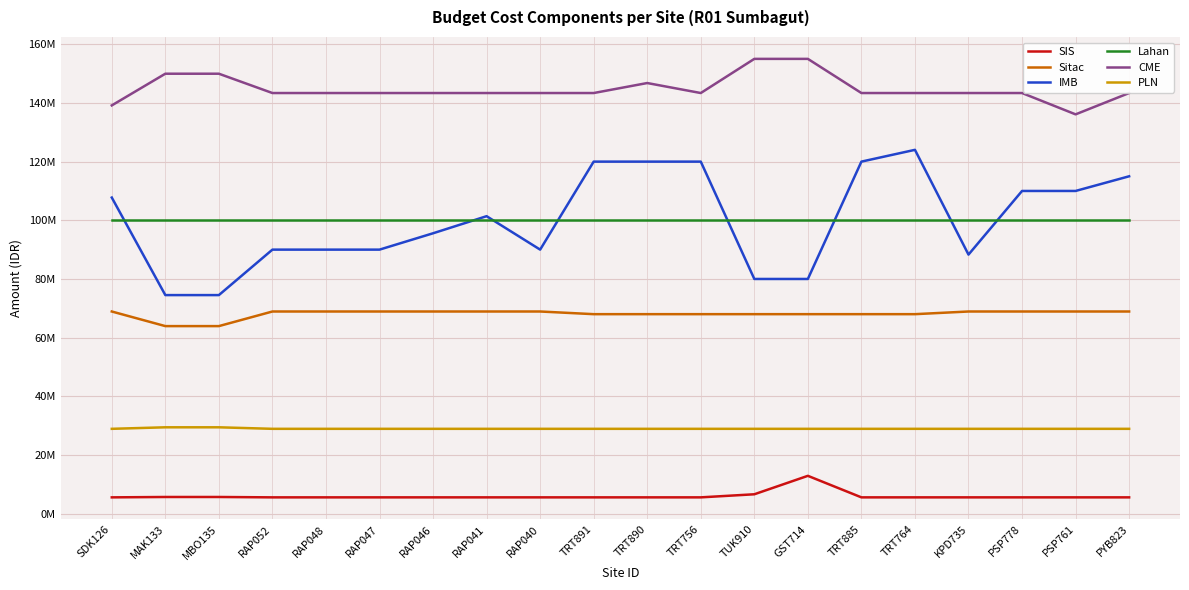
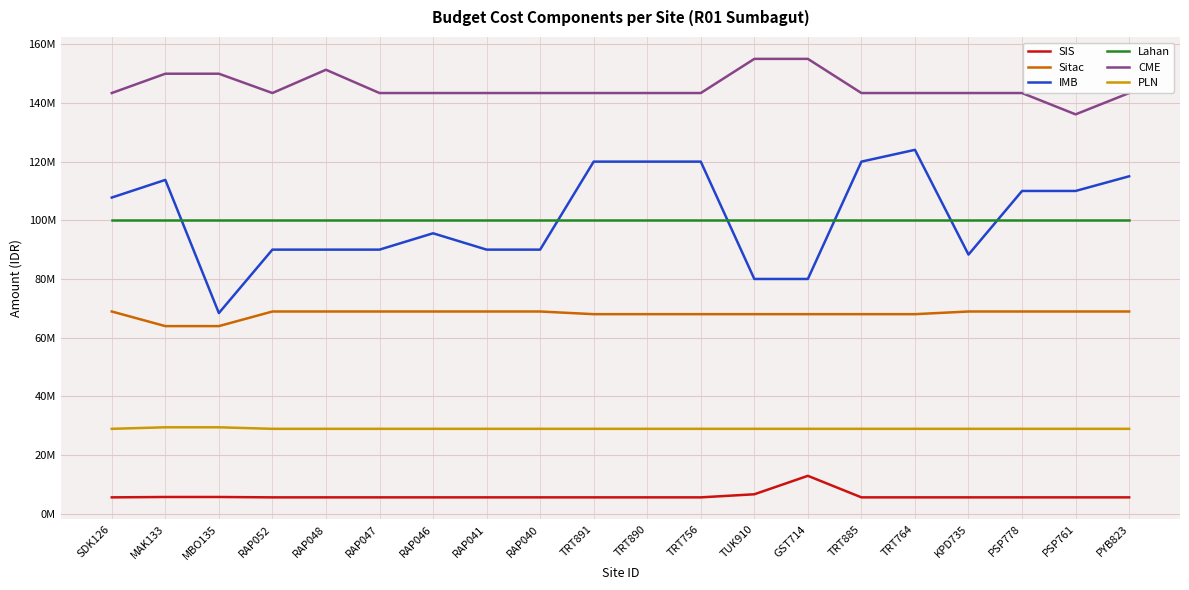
CME, SDK126: 139000000 -> 143000000
IMB, MAK133: 75000000 -> 114000000
IMB, MBO135: 75000000 -> 68000000
CME, RAP048: 143000000 -> 151000000
IMB, RAP041: 101000000 -> 90000000
CME, TRT890: 147000000 -> 143000000
